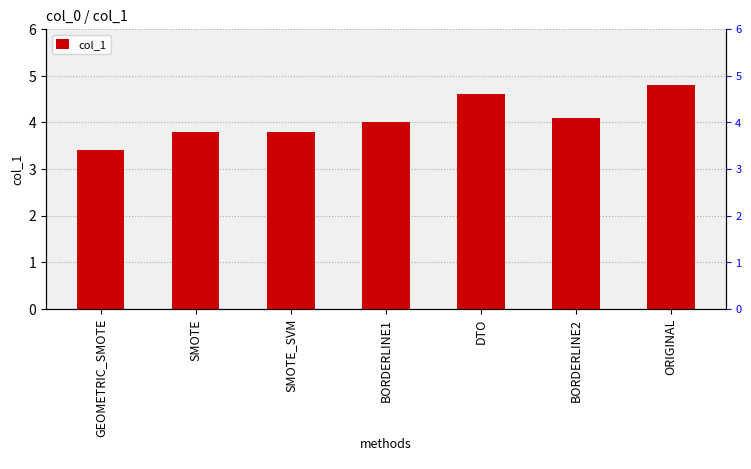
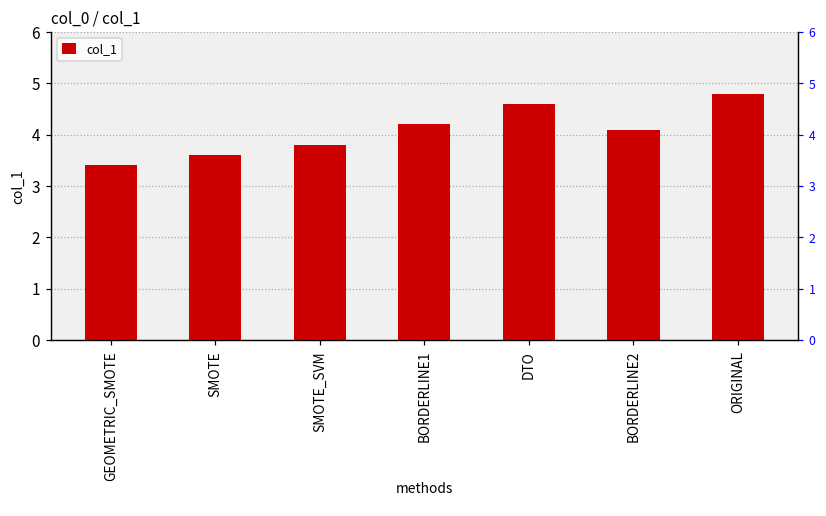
SMOTE: 3.8 -> 3.6
BORDERLINE1: 4.0 -> 4.2
